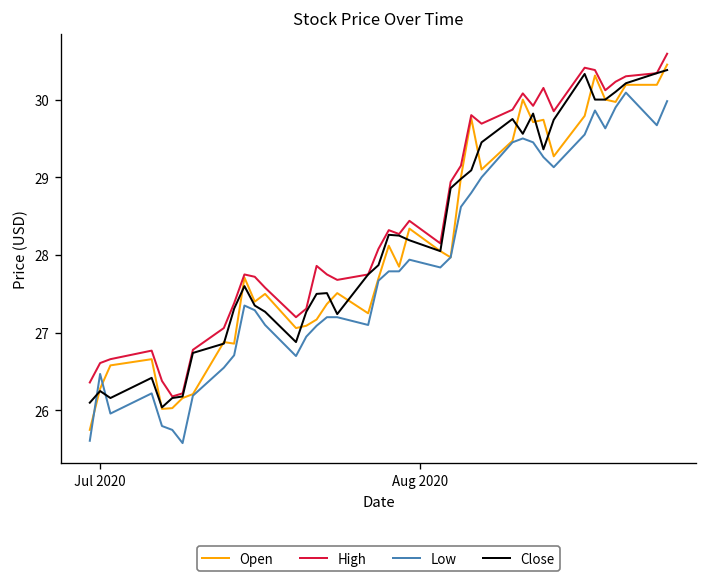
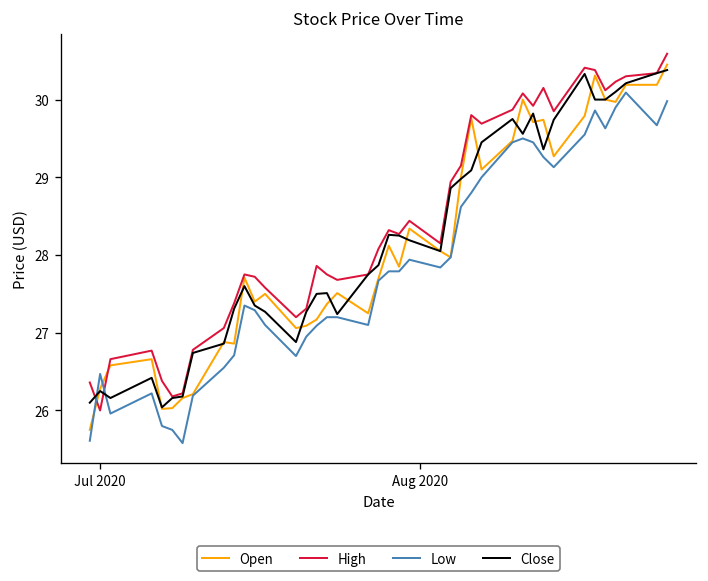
High, Jul 2020: 26.6 -> 26.0
